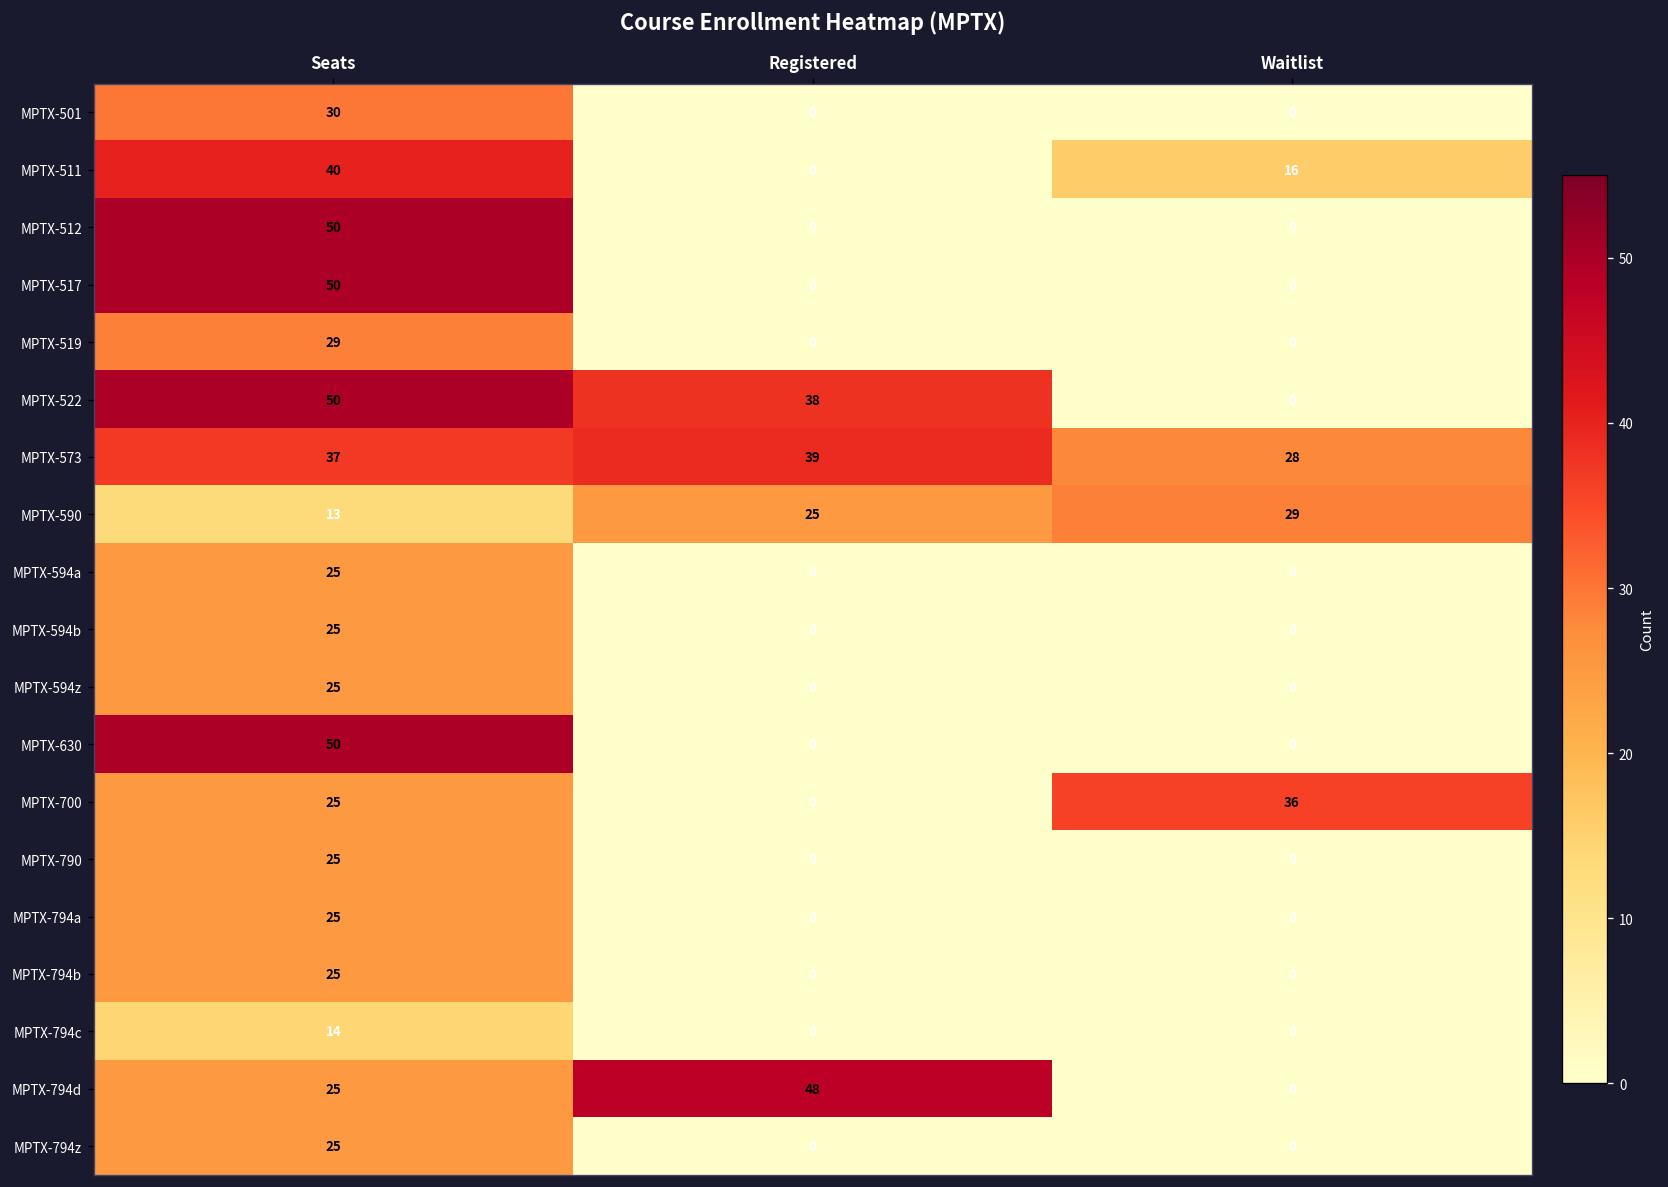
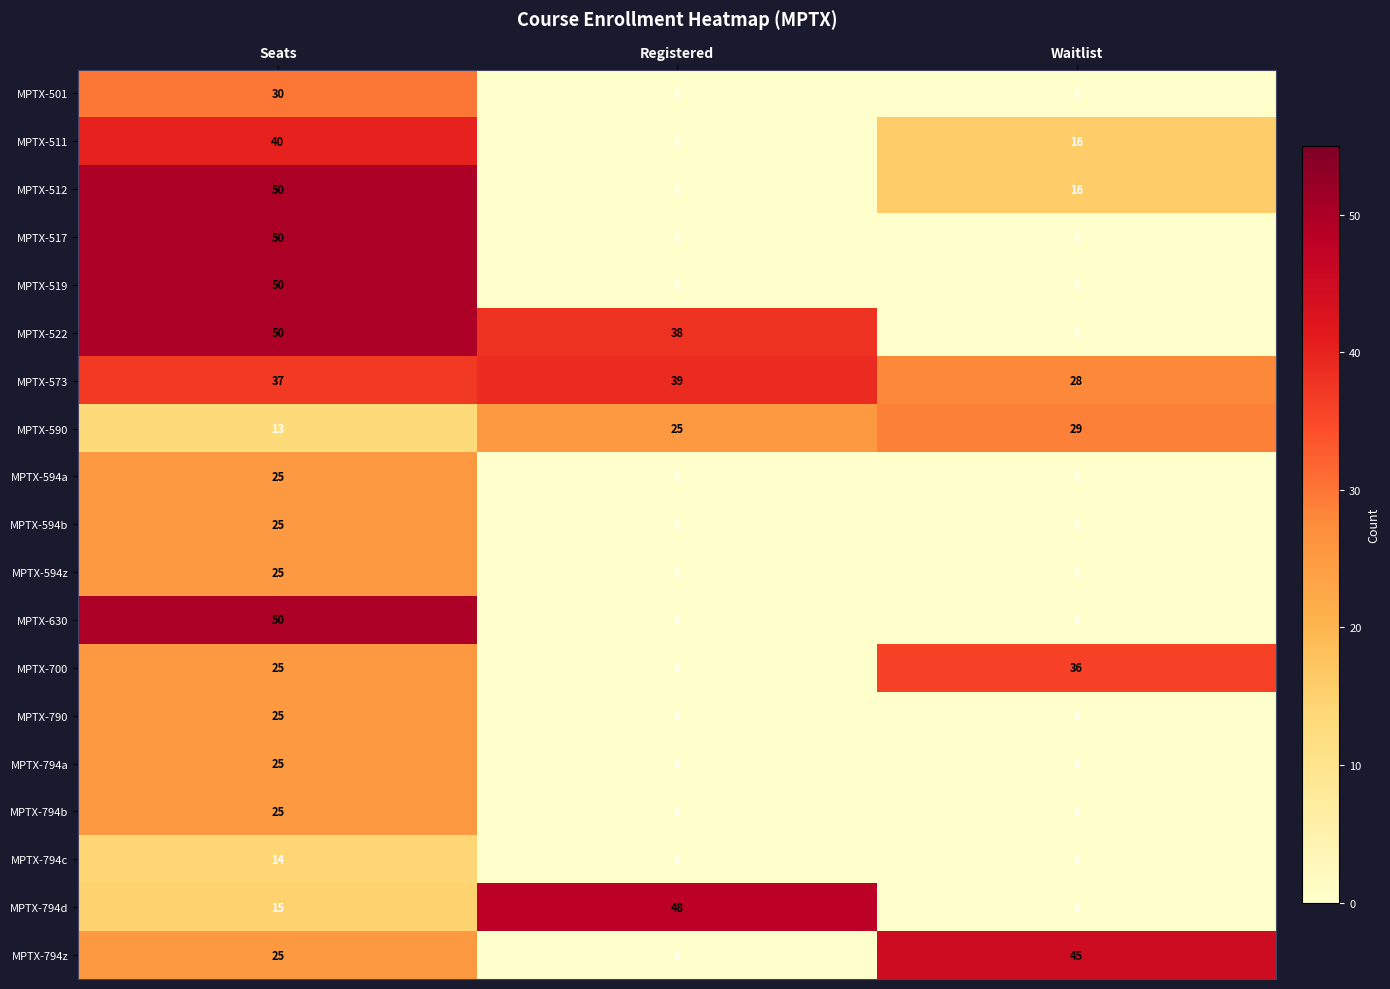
MPTX-512, Waitlist: 0 -> 16
MPTX-519, Seats: 29 -> 50
MPTX-794d, Seats: 25 -> 15
MPTX-794z, Waitlist: 0 -> 45
